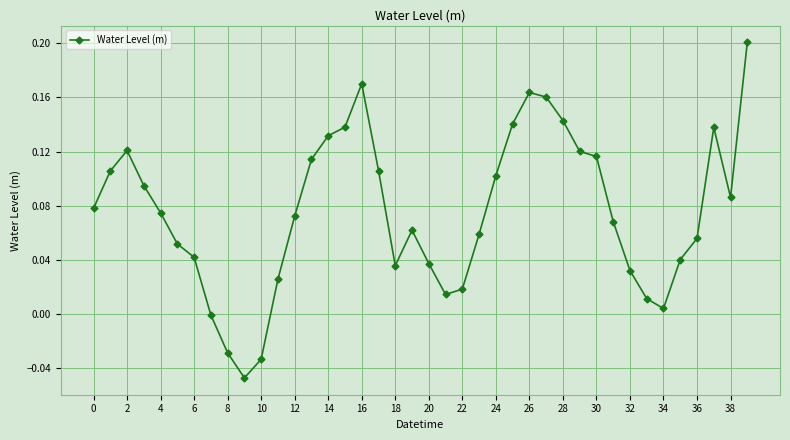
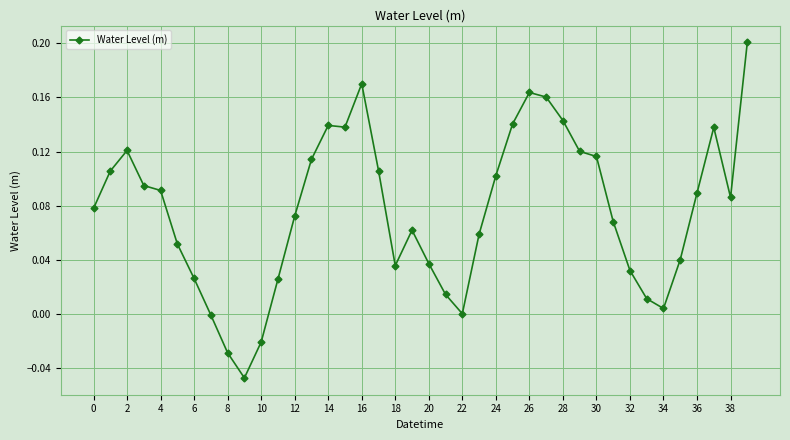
4: 0.075 -> 0.091
6: 0.042 -> 0.026
10: -0.034 -> -0.021
14: 0.132 -> 0.139
22: 0.018 -> 0.000
36: 0.056 -> 0.089
